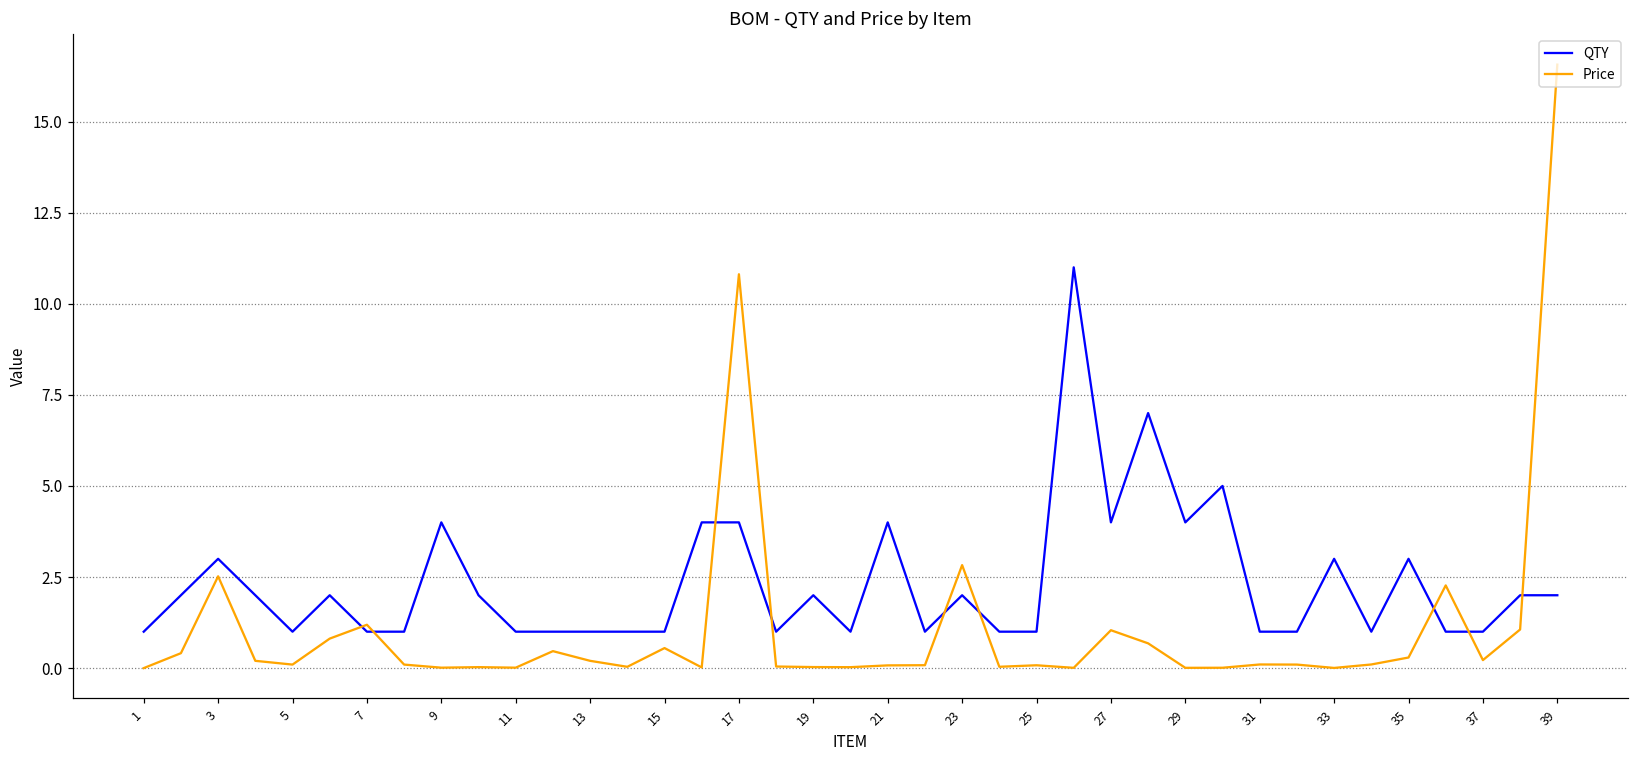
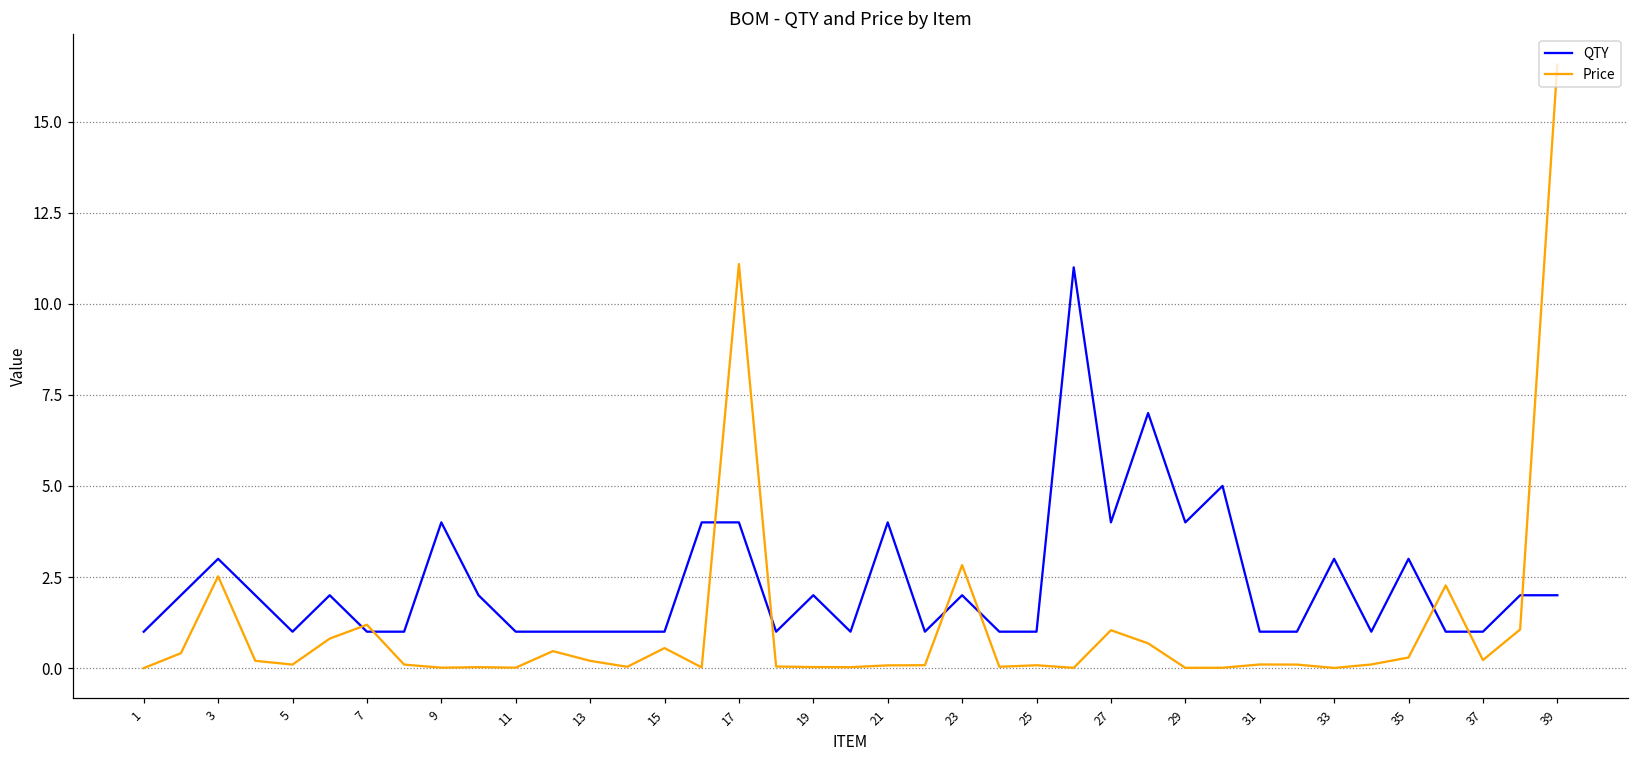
Price, 17: 10.8 -> 11.1
